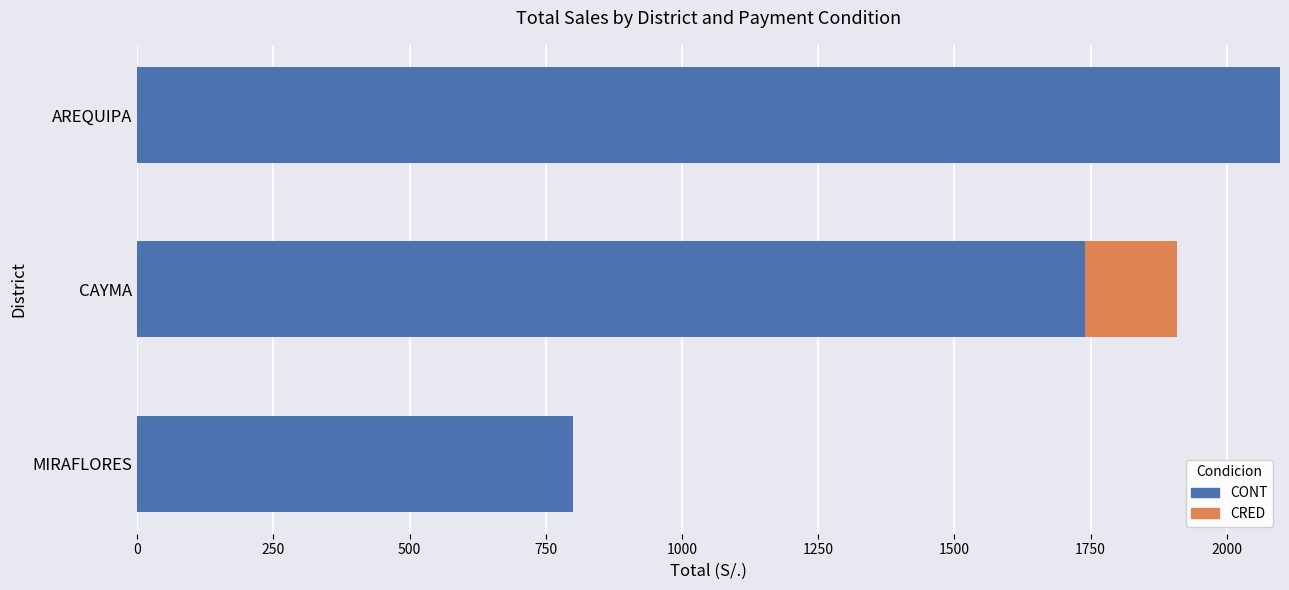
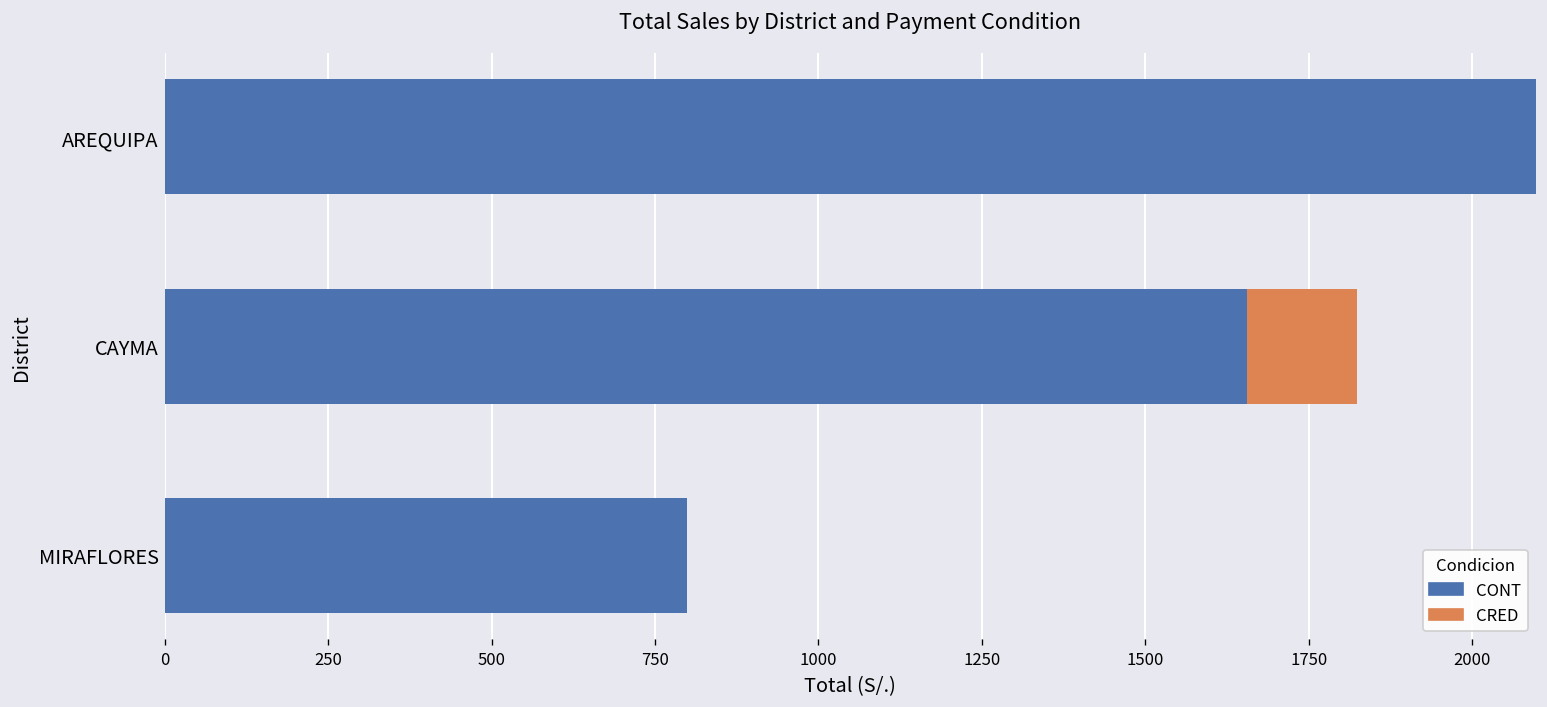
CONT, CAYMA: 1740 -> 1660
